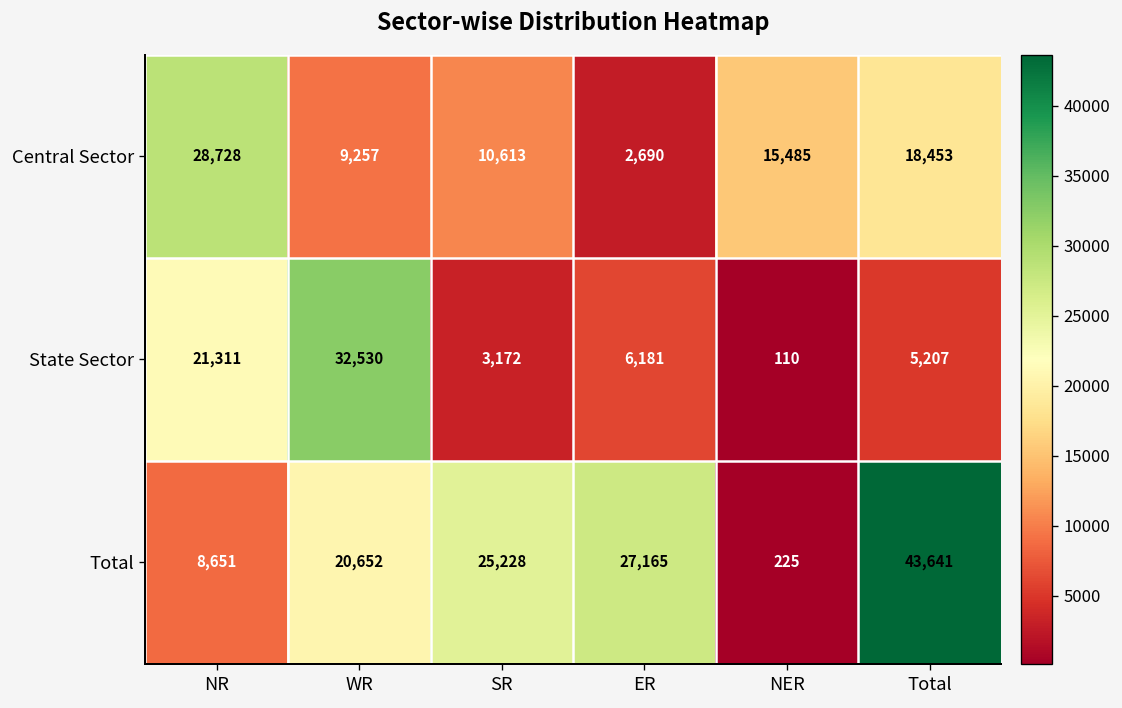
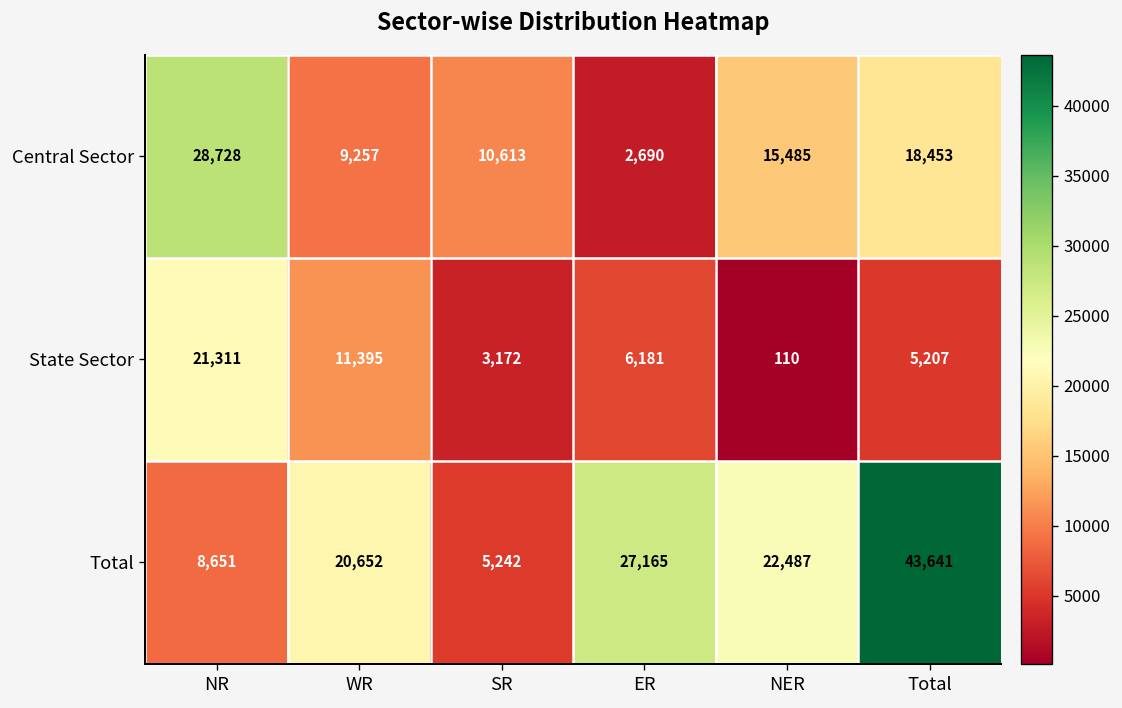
State Sector, WR: 32,530 -> 11,395
Total, SR: 25,228 -> 5,242
Total, NER: 225 -> 22,487
